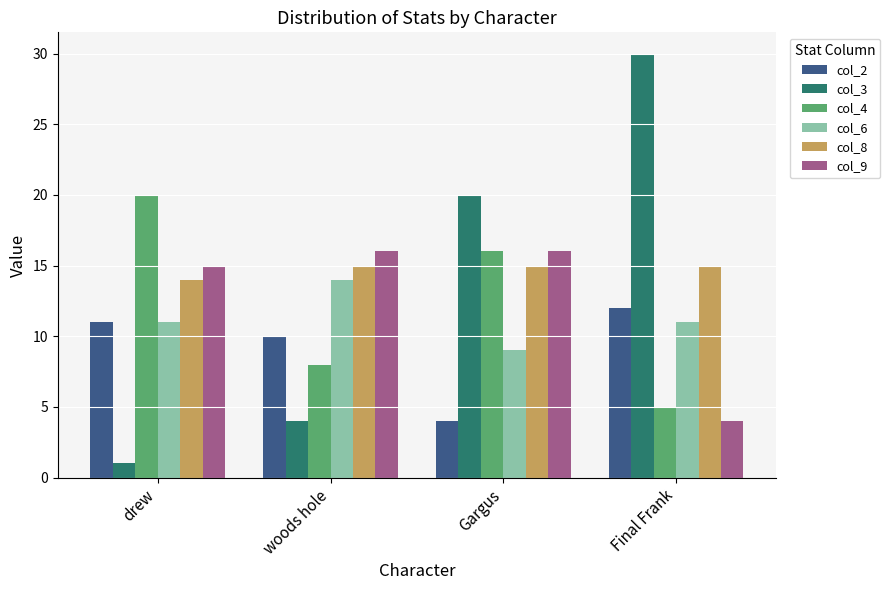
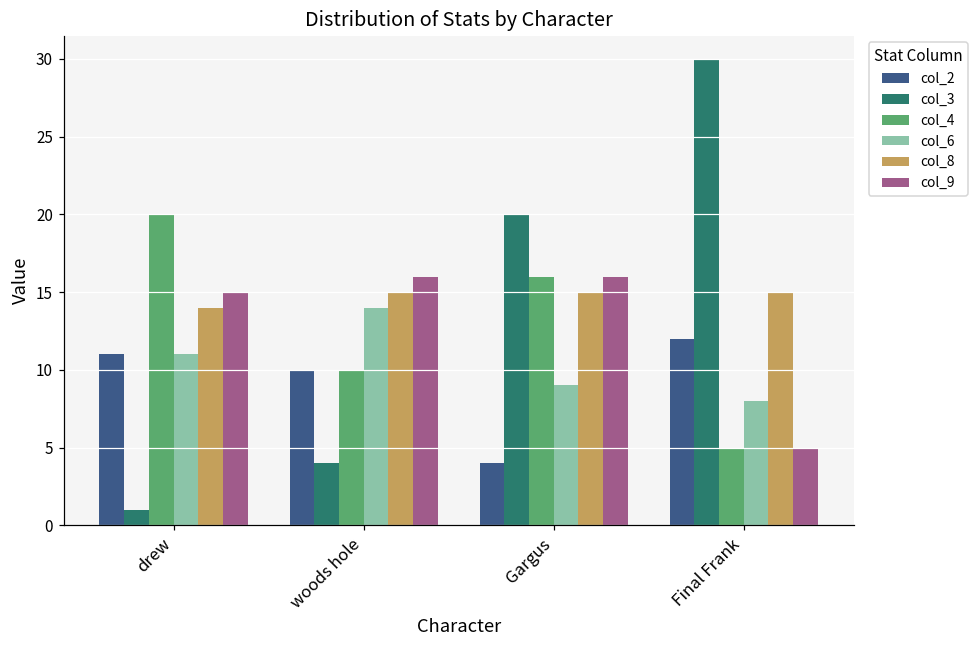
col_4, woods hole: 8 -> 10
col_6, Final Frank: 11 -> 8
col_9, Final Frank: 4 -> 5
